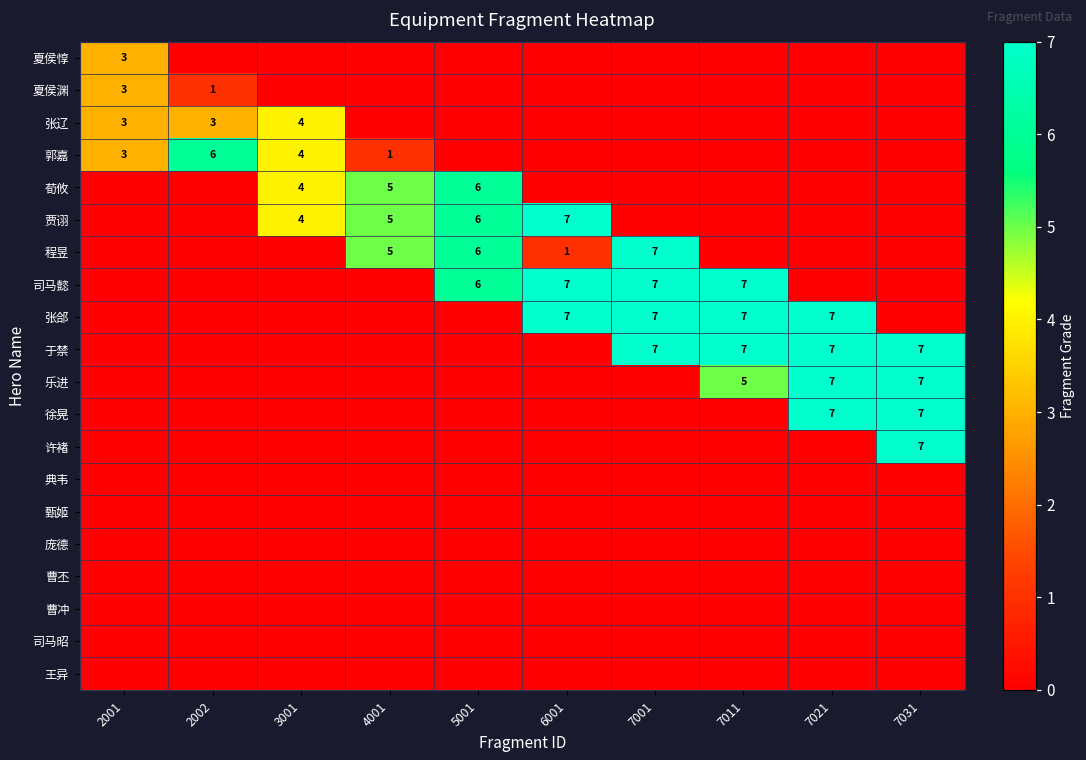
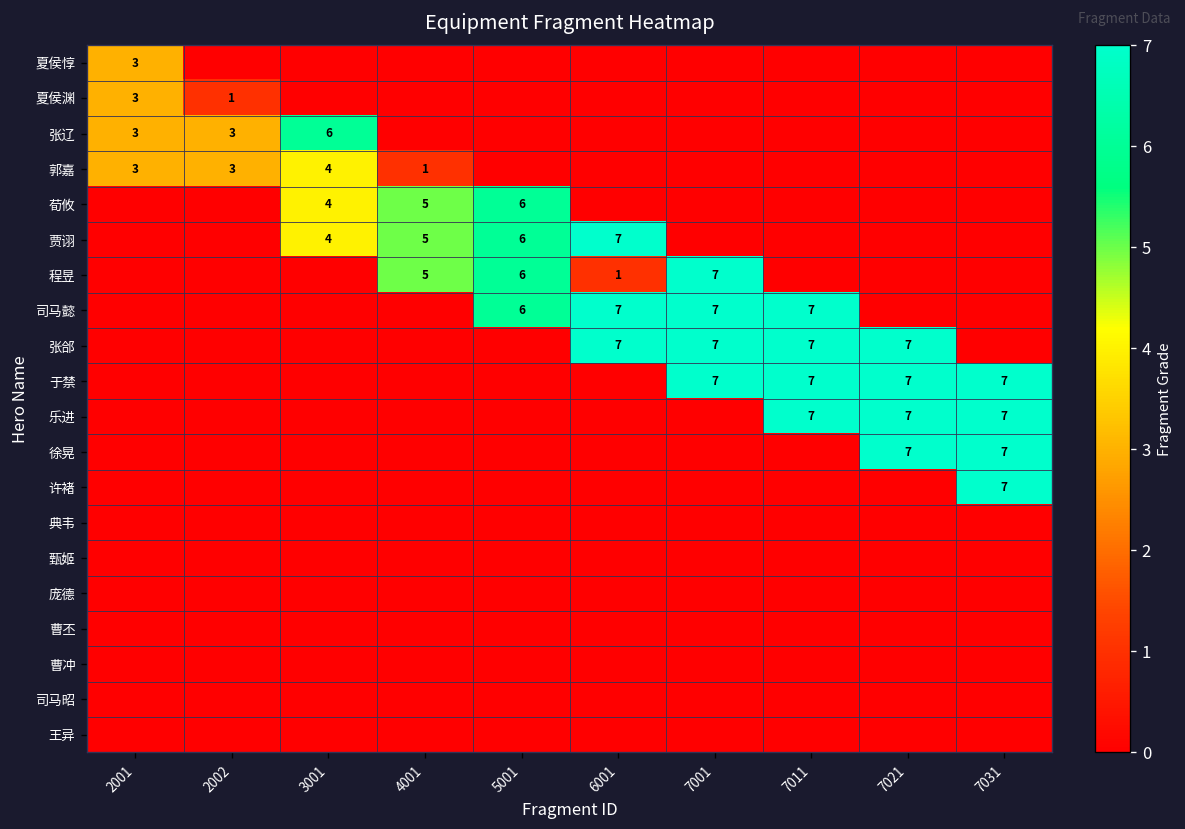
张辽, 3001: 4 -> 6
郭嘉, 2002: 6 -> 3
乐进, 7011: 5 -> 7
